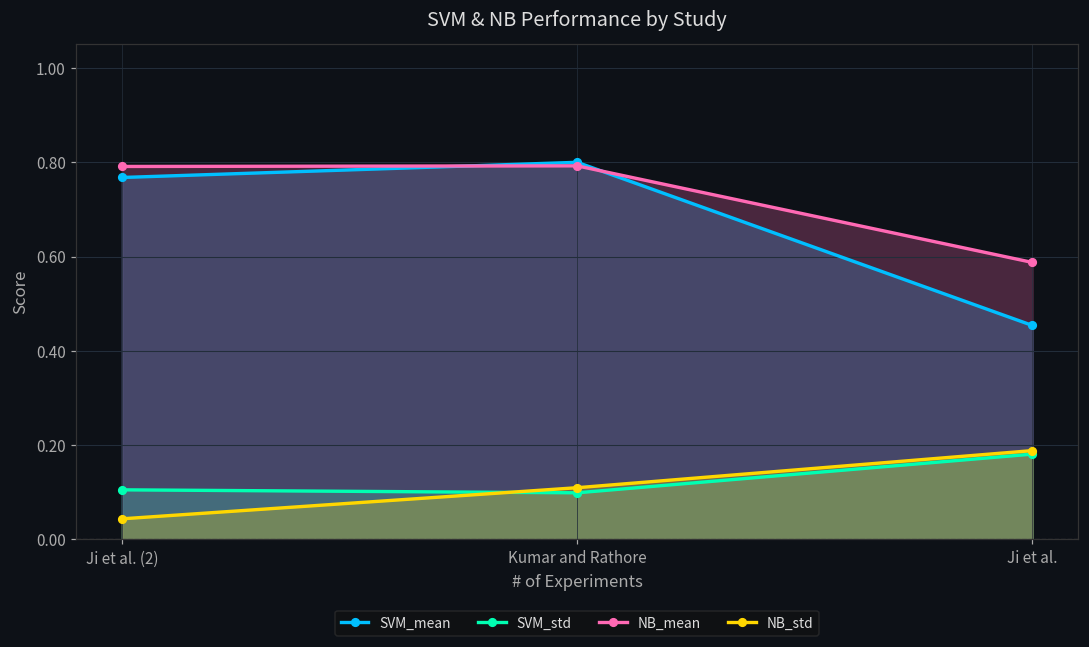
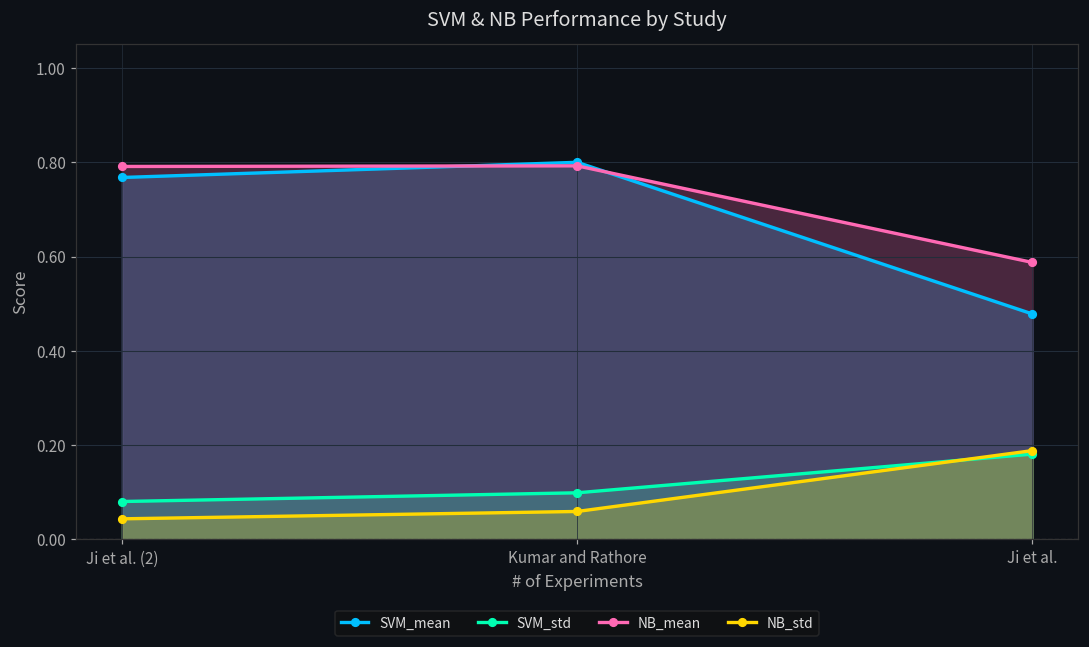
SVM_std, Ji et al. (2): 0.11 -> 0.08
NB_std, Kumar and Rathore: 0.11 -> 0.06
SVM_mean, Ji et al.: 0.45 -> 0.48
